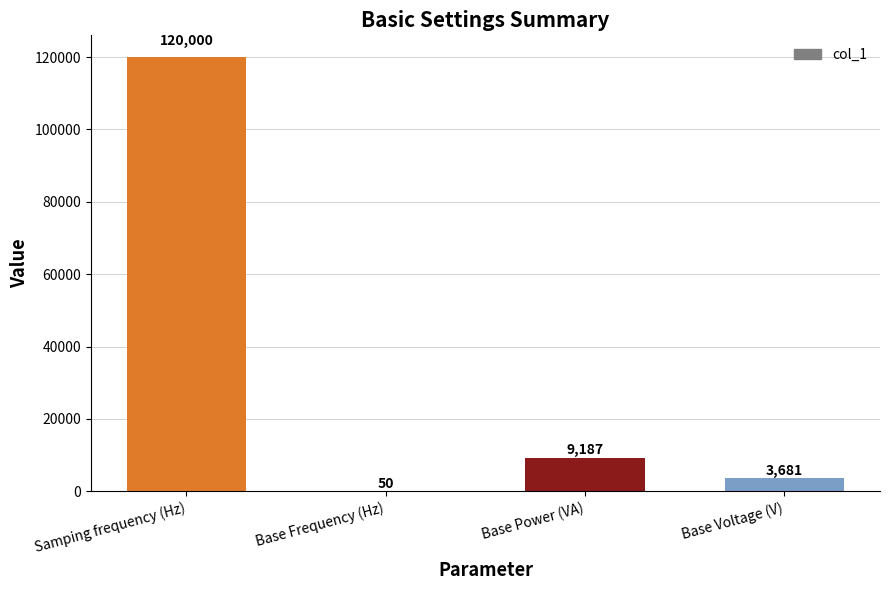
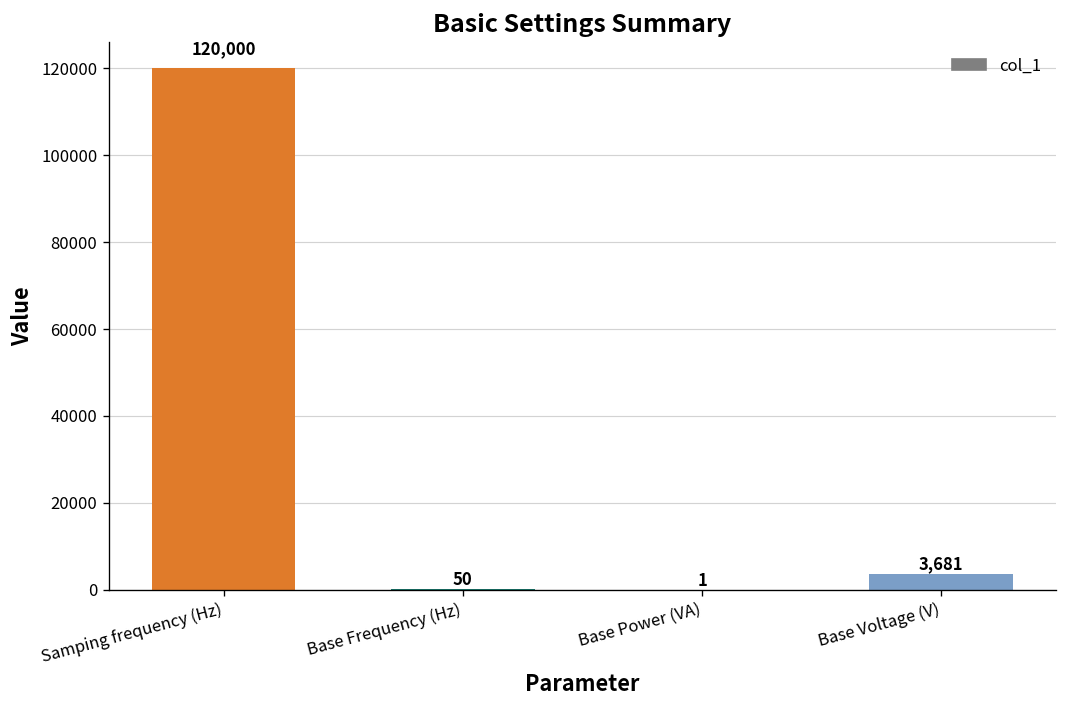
Base Power (VA): 9,187 -> 1
